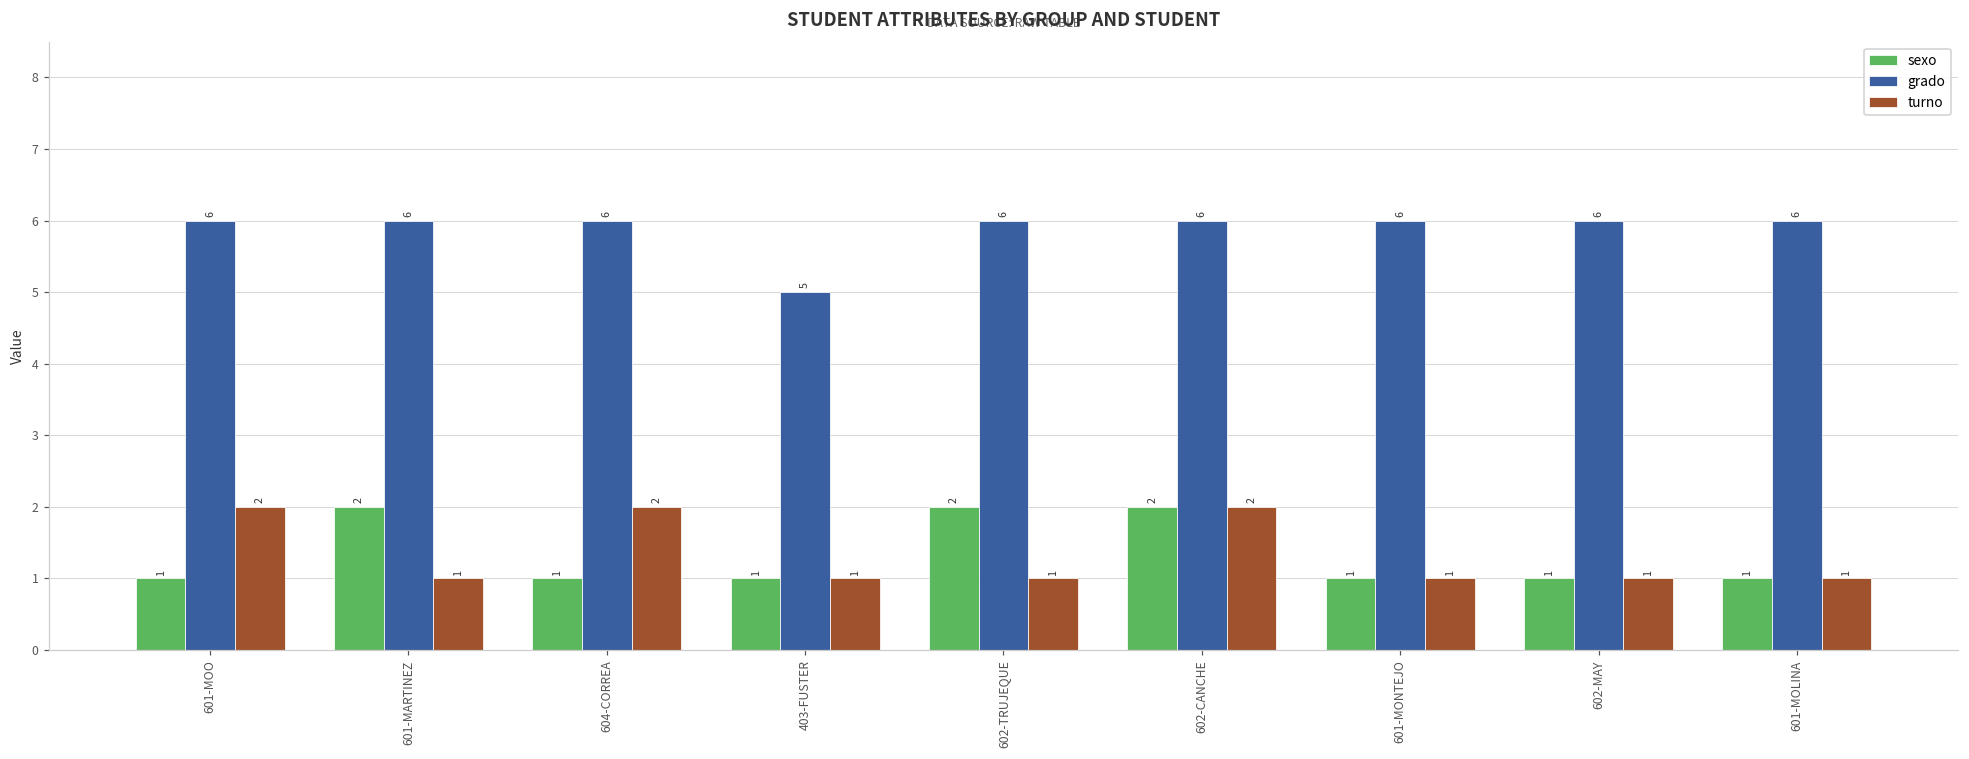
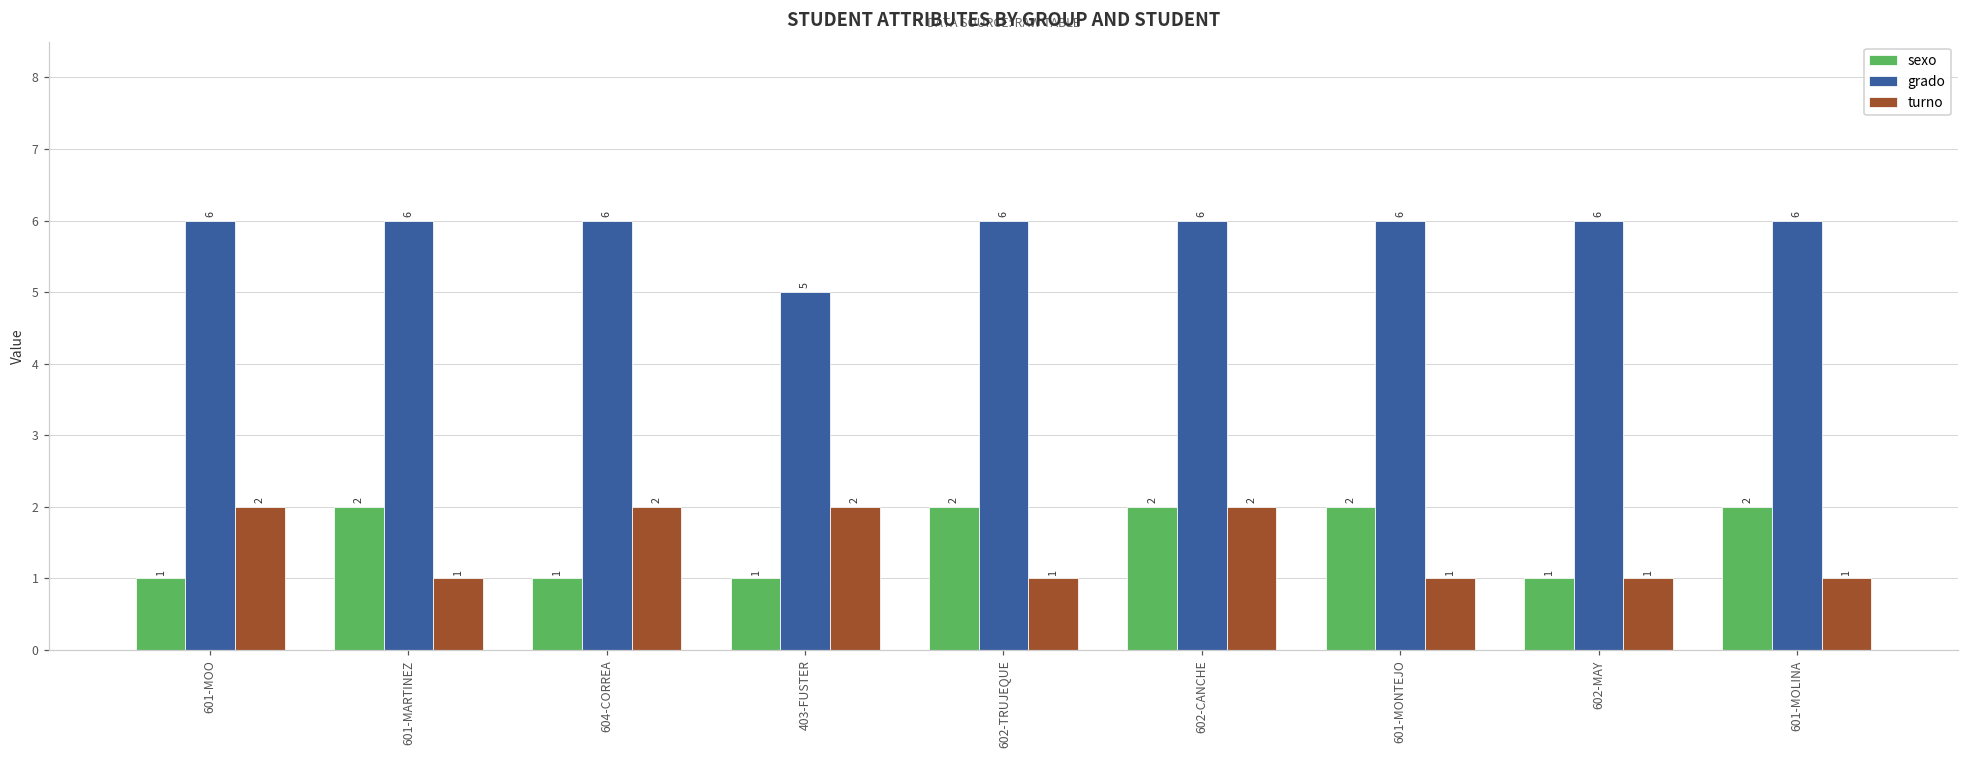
turno, 403-FUSTER: 1 -> 2
sexo, 601-MONTEJO: 1 -> 2
sexo, 601-MOLINA: 1 -> 2
